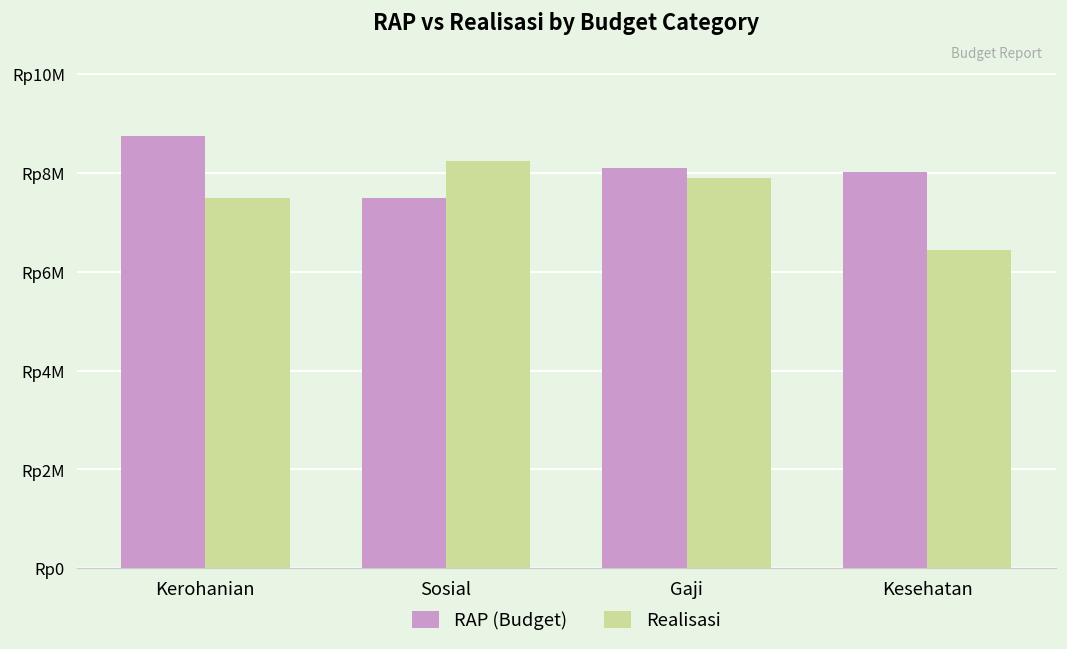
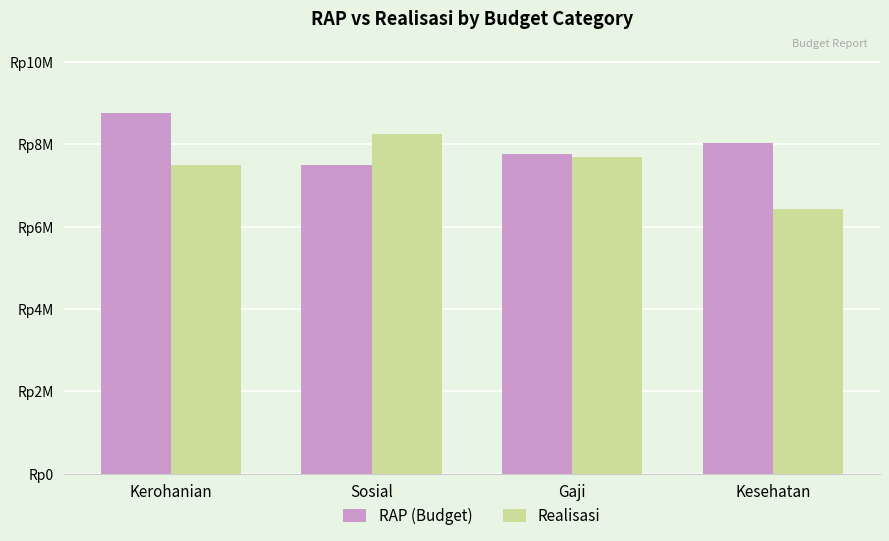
RAP (Budget), Gaji: Rp8100000 -> Rp7800000
Realisasi, Gaji: Rp7900000 -> Rp7700000
